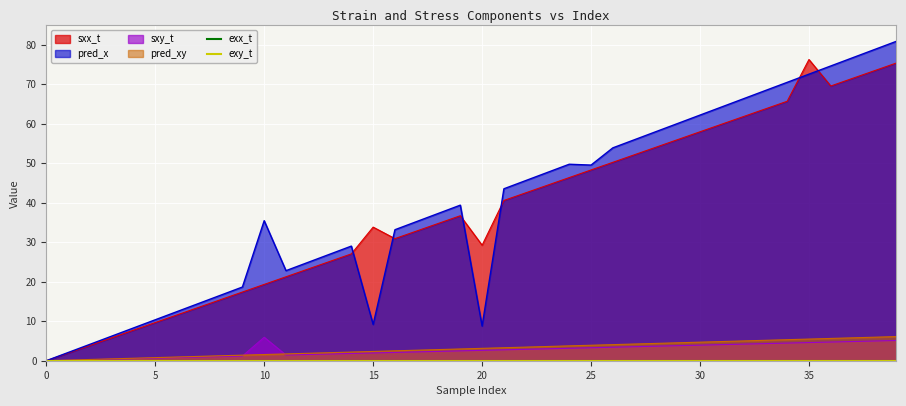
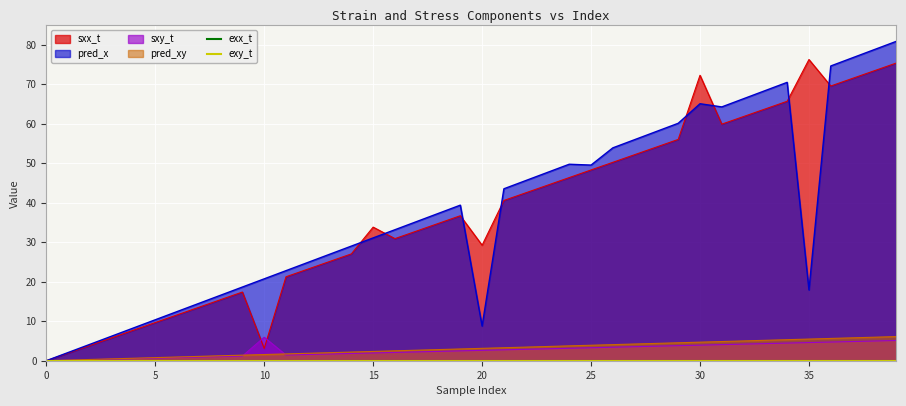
sxx_t, 10: 19 -> 3
pred_x, 10: 35 -> 21
pred_x, 15: 9 -> 31
sxx_t, 30: 58 -> 72
pred_x, 30: 62 -> 65
pred_x, 35: 73 -> 18
